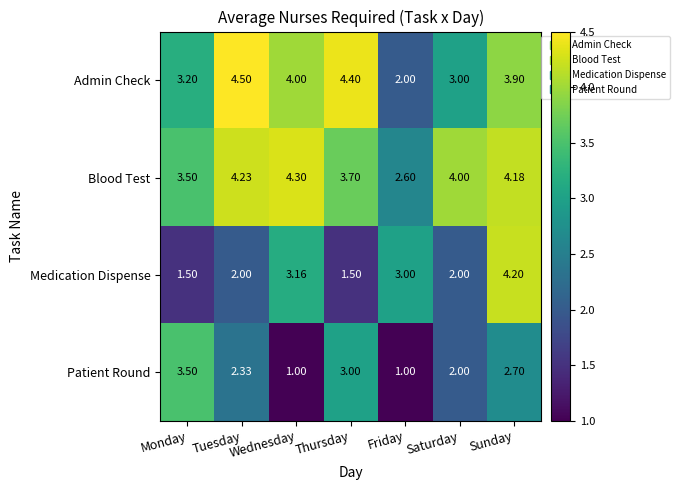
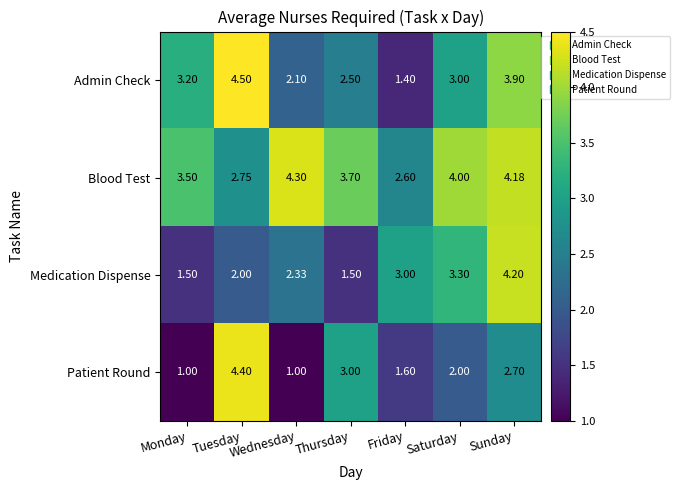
Admin Check, Wednesday: 4.00 -> 2.10
Admin Check, Thursday: 4.40 -> 2.50
Admin Check, Friday: 2.00 -> 1.40
Blood Test, Tuesday: 4.23 -> 2.75
Medication Dispense, Wednesday: 3.16 -> 2.33
Medication Dispense, Saturday: 2.00 -> 3.30
Patient Round, Monday: 3.50 -> 1.00
Patient Round, Tuesday: 2.33 -> 4.40
Patient Round, Friday: 1.00 -> 1.60
